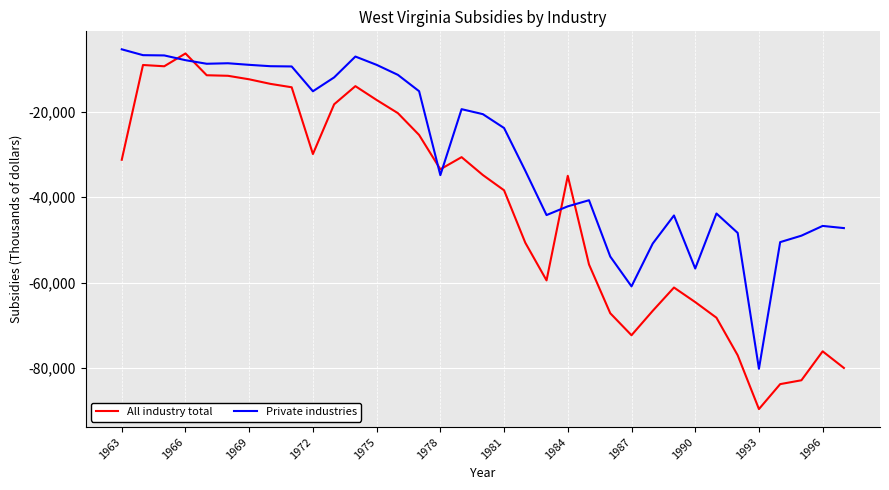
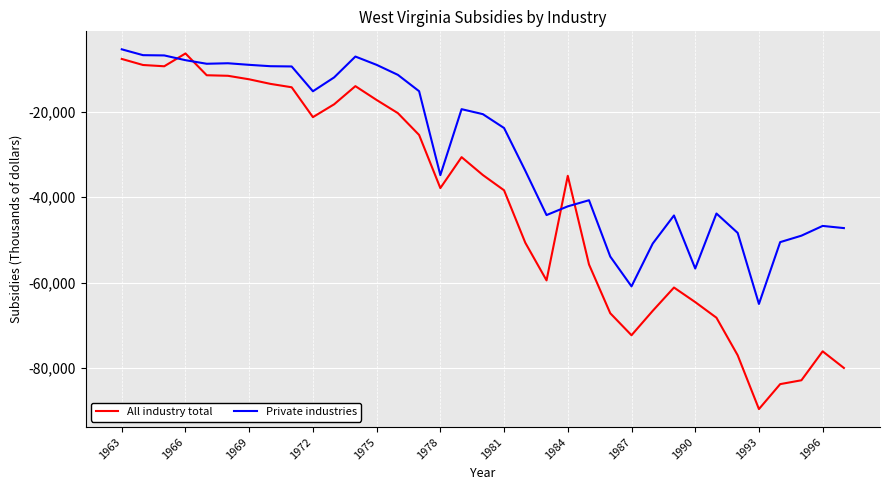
All industry total, 1963: -31,000 -> -8,000
All industry total, 1972: -30,000 -> -21,000
All industry total, 1978: -33,000 -> -38,000
Private industries, 1993: -80,000 -> -65,000
